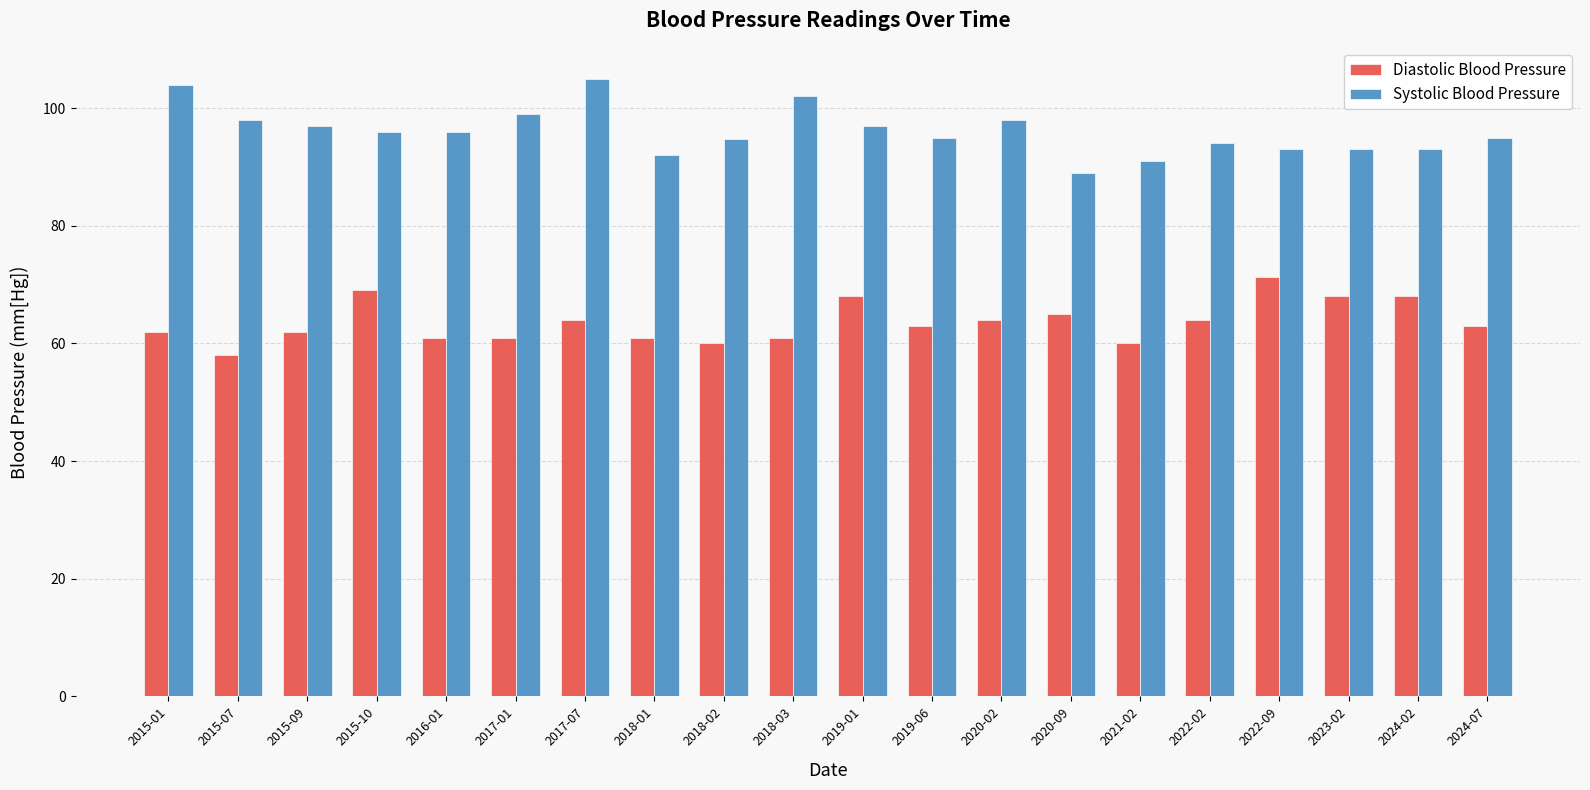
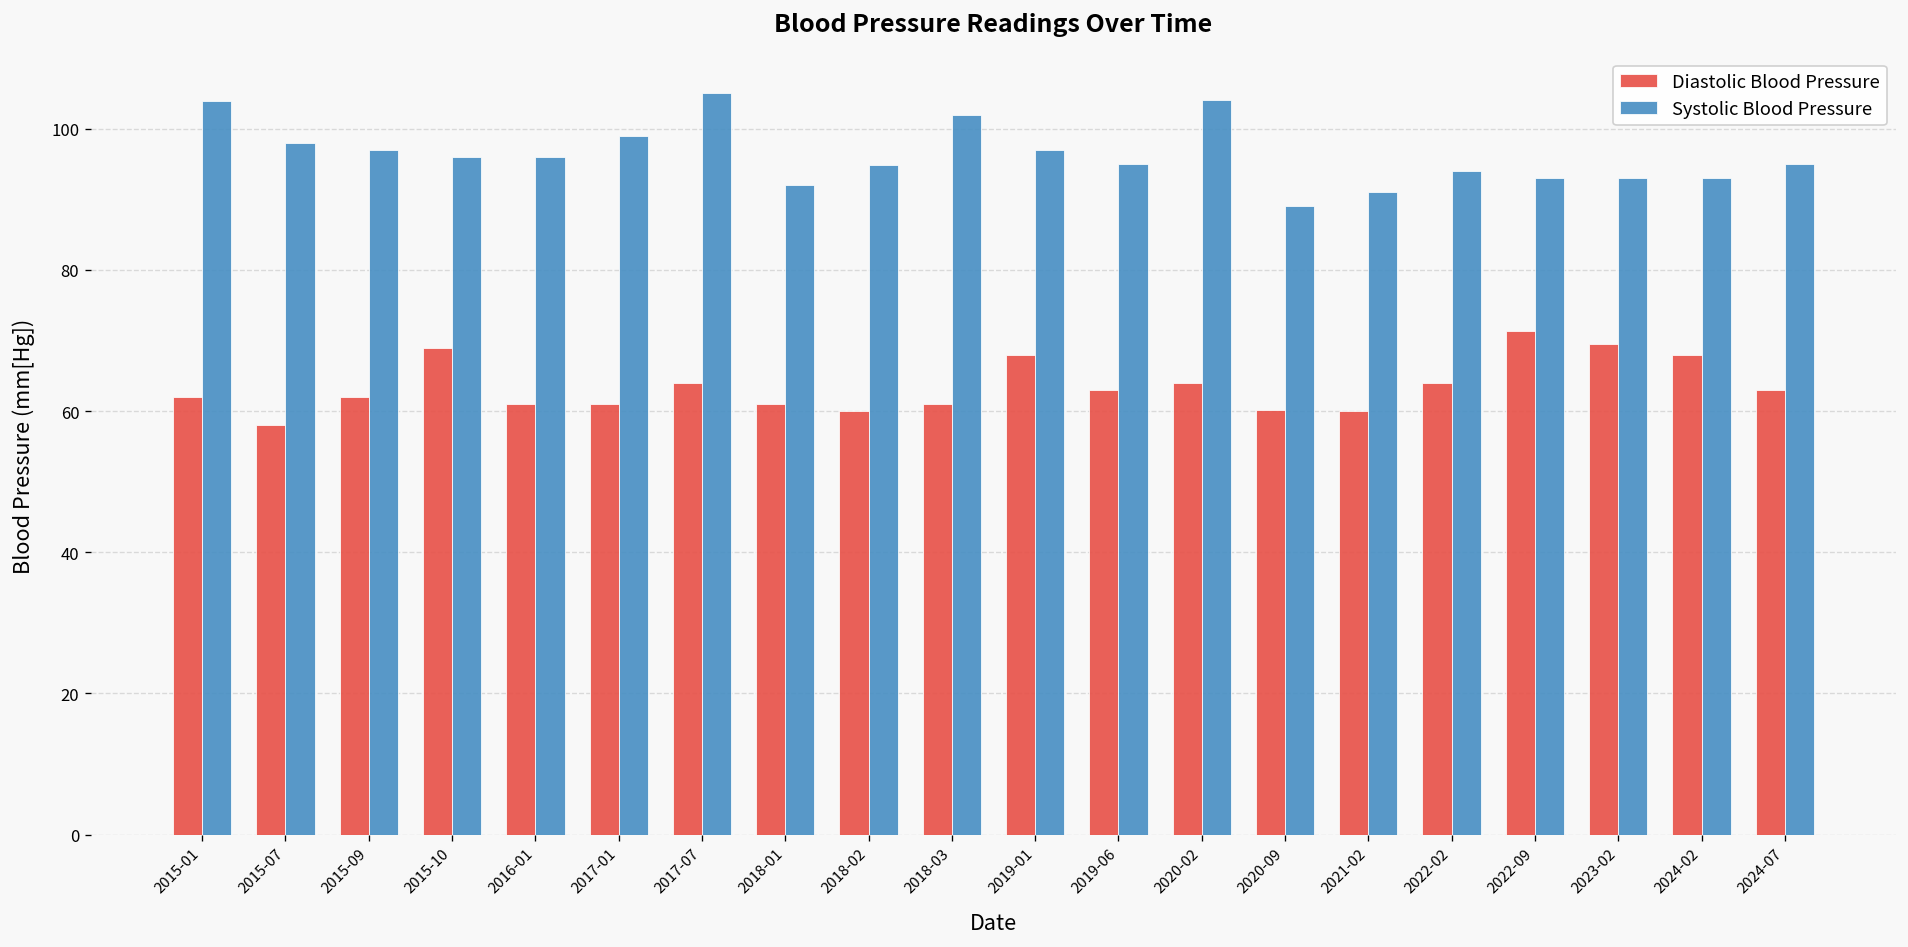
Systolic Blood Pressure, 2020-02: 98 -> 104
Diastolic Blood Pressure, 2020-09: 65 -> 60
Diastolic Blood Pressure, 2023-02: 68 -> 70
